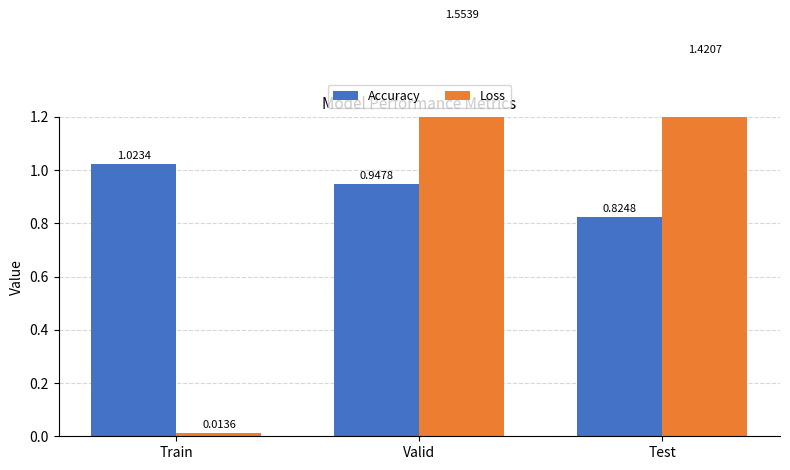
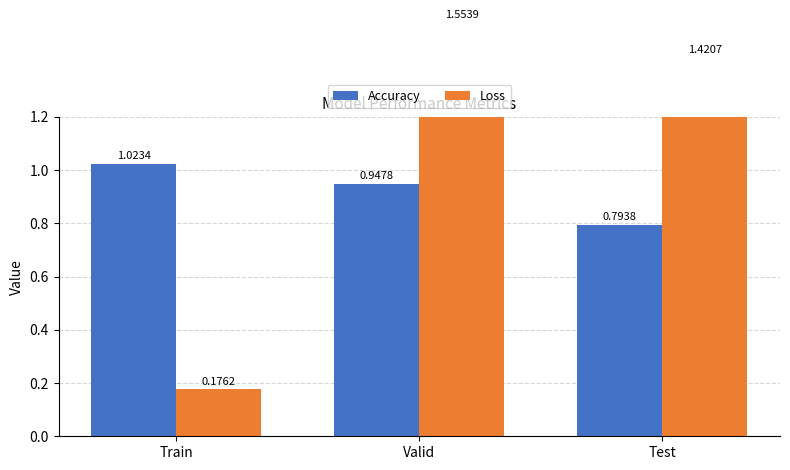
Loss, Train: 0.0136 -> 0.1762
Accuracy, Test: 0.8248 -> 0.7938
